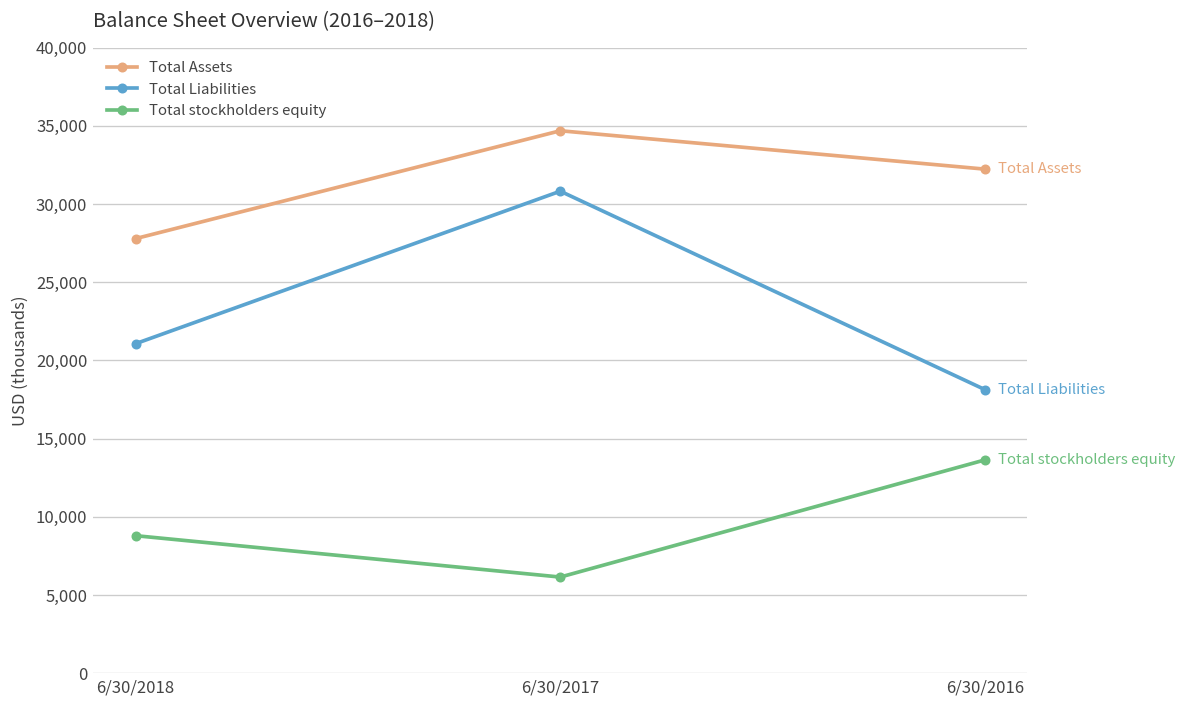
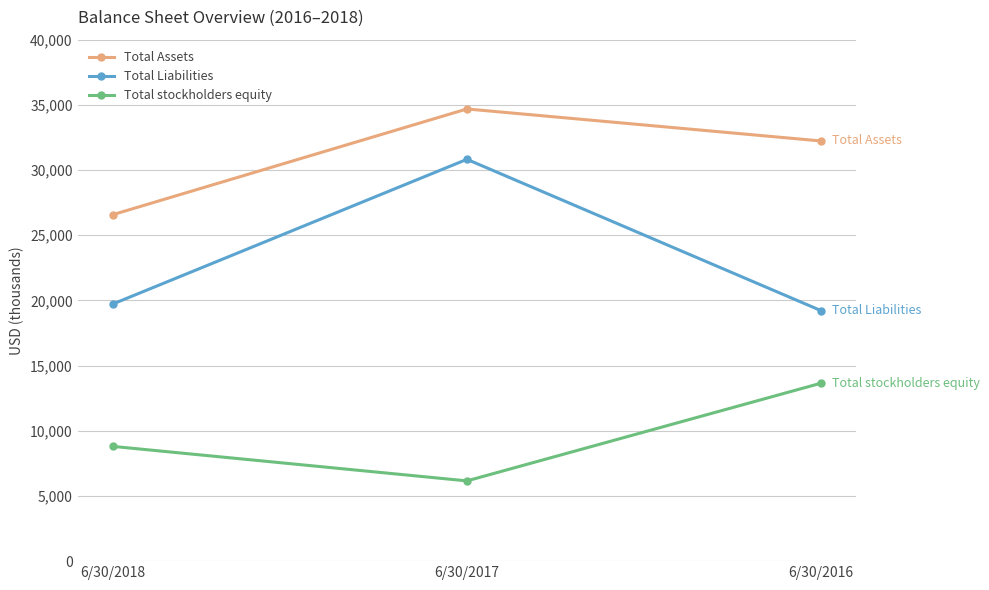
Total Assets, 6/30/2018: 27,800 -> 26,600
Total Liabilities, 6/30/2018: 21,100 -> 19,700
Total Liabilities, 6/30/2016: 18,100 -> 19,200
